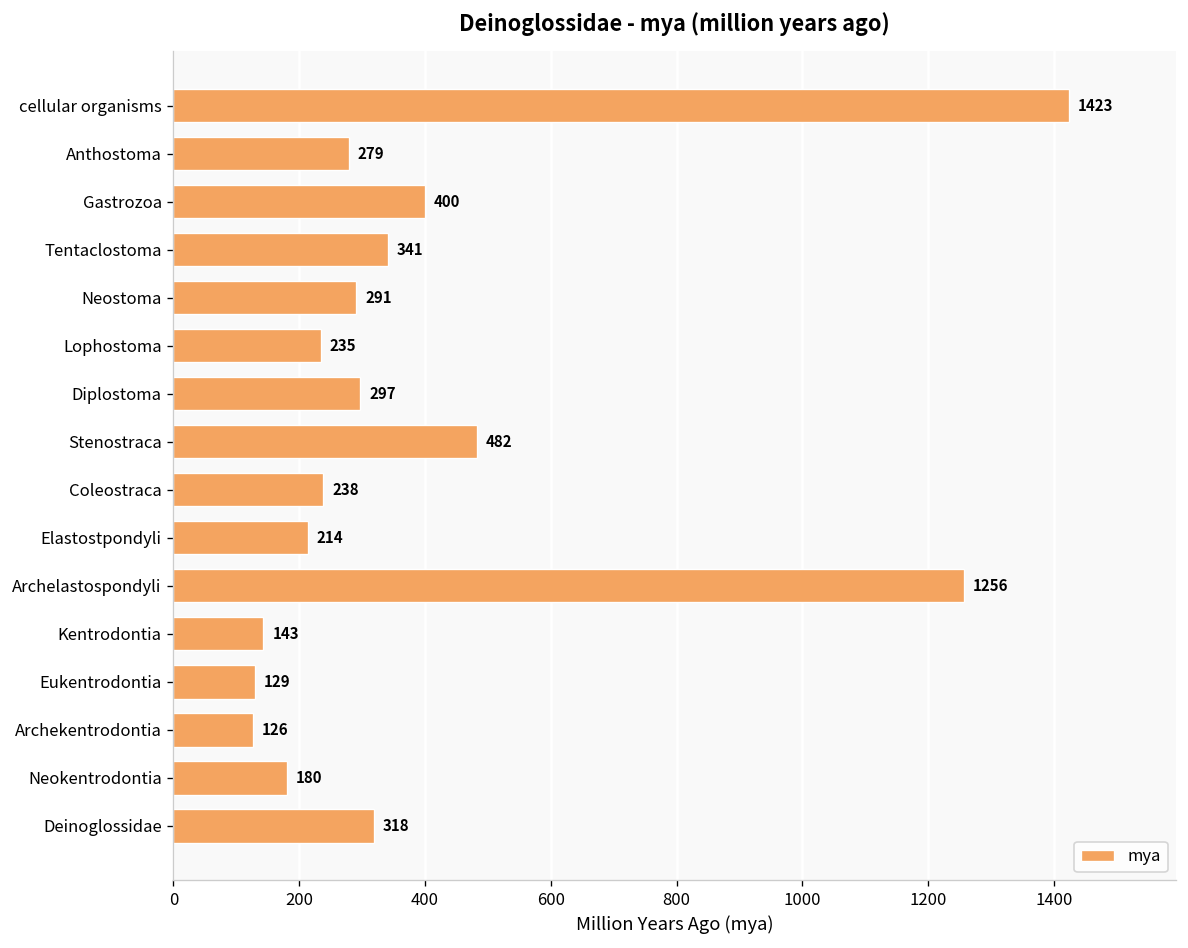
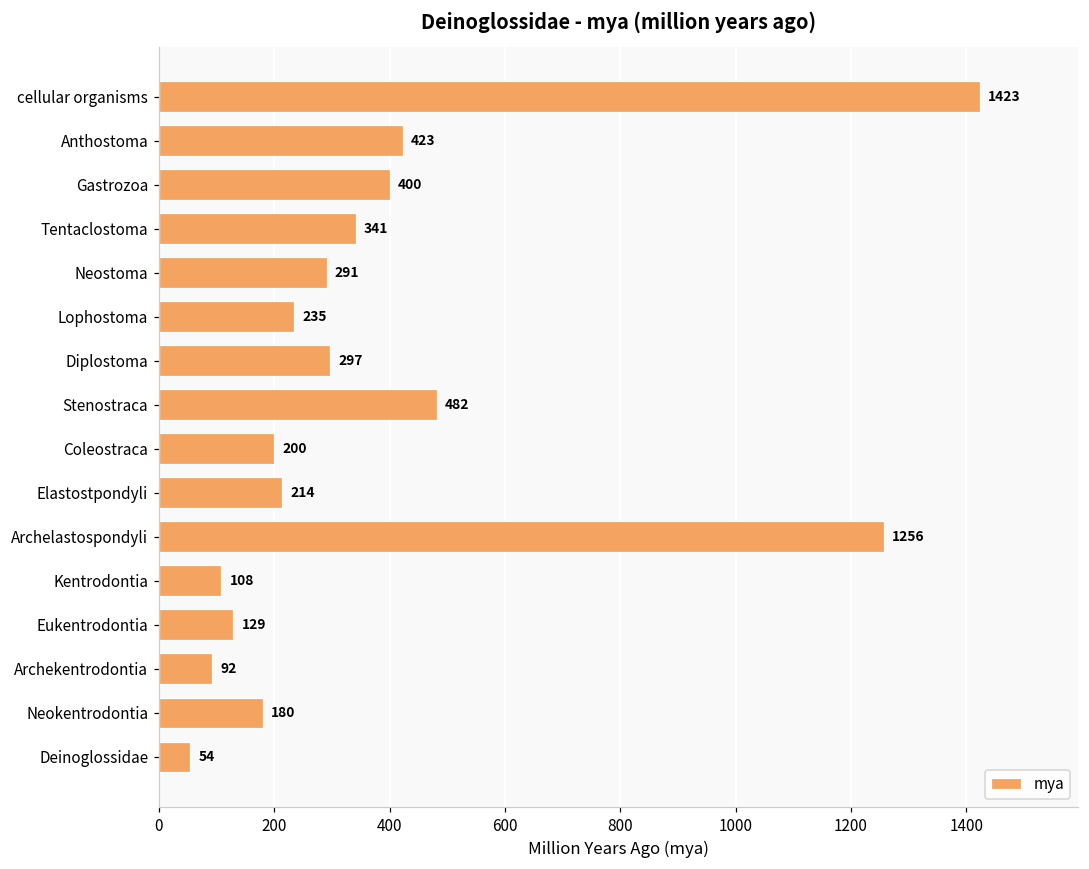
Anthostoma: 279 -> 423
Coleostraca: 238 -> 200
Kentrodontia: 143 -> 108
Archekentrodontia: 126 -> 92
Deinoglossidae: 318 -> 54
